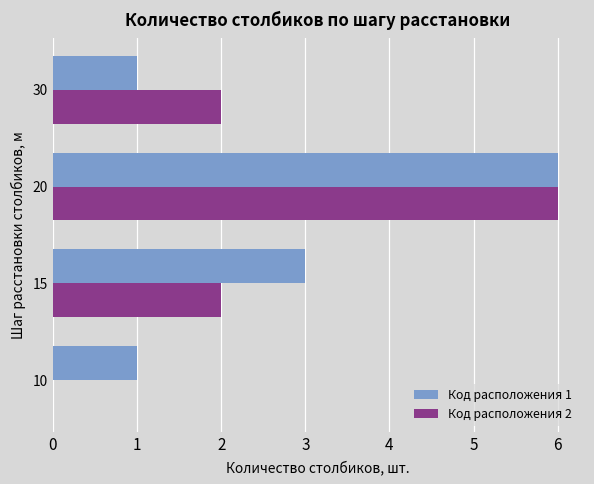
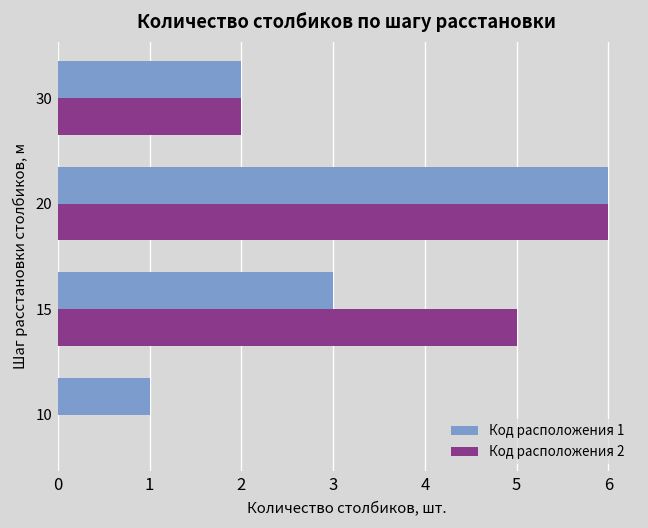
Код расположения 1, 30: 1 -> 2
Код расположения 2, 15: 2 -> 5
